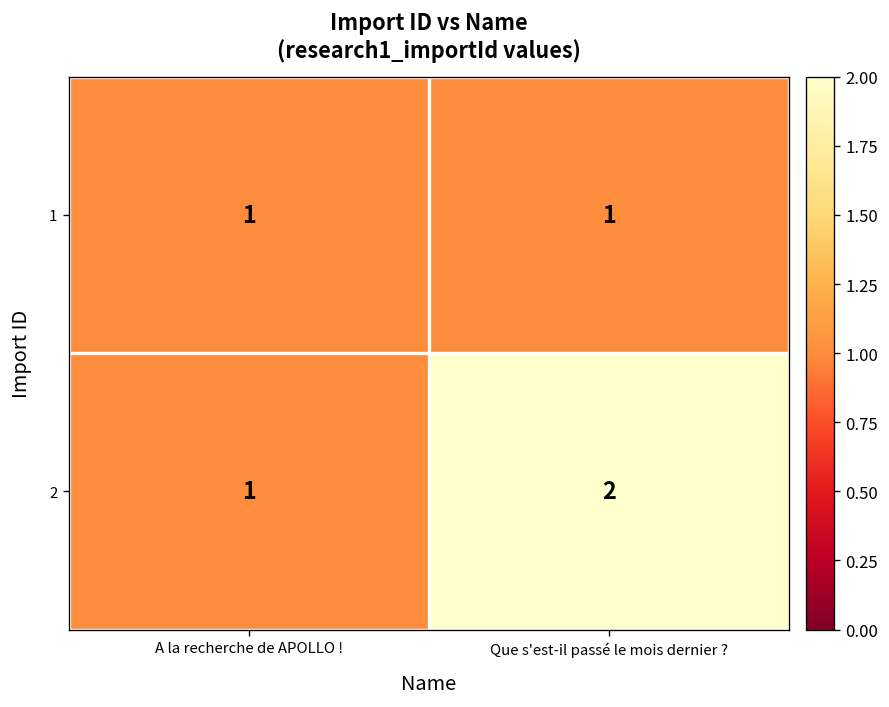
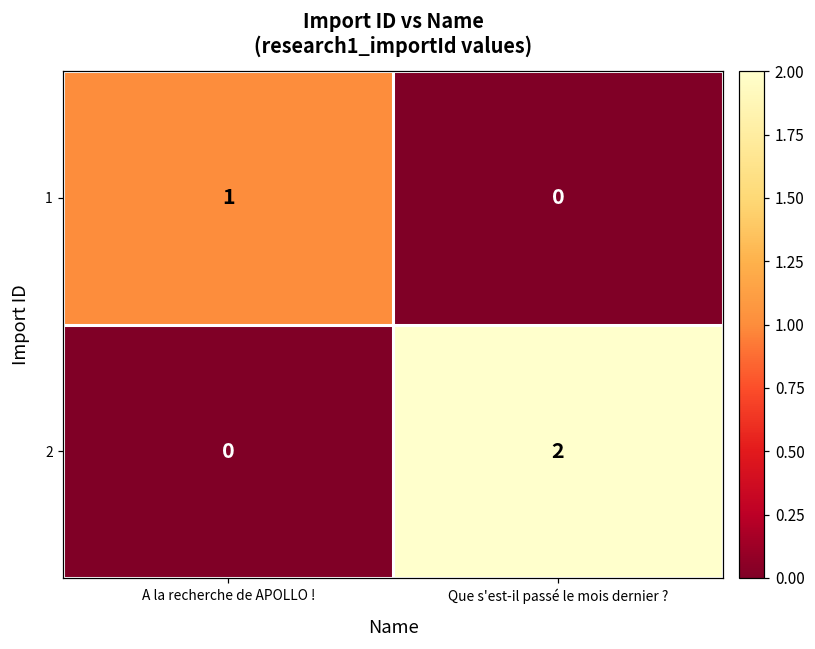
1, Que s'est-il passé le mois dernier ?: 1 -> 0
2, A la recherche de APOLLO !: 1 -> 0
